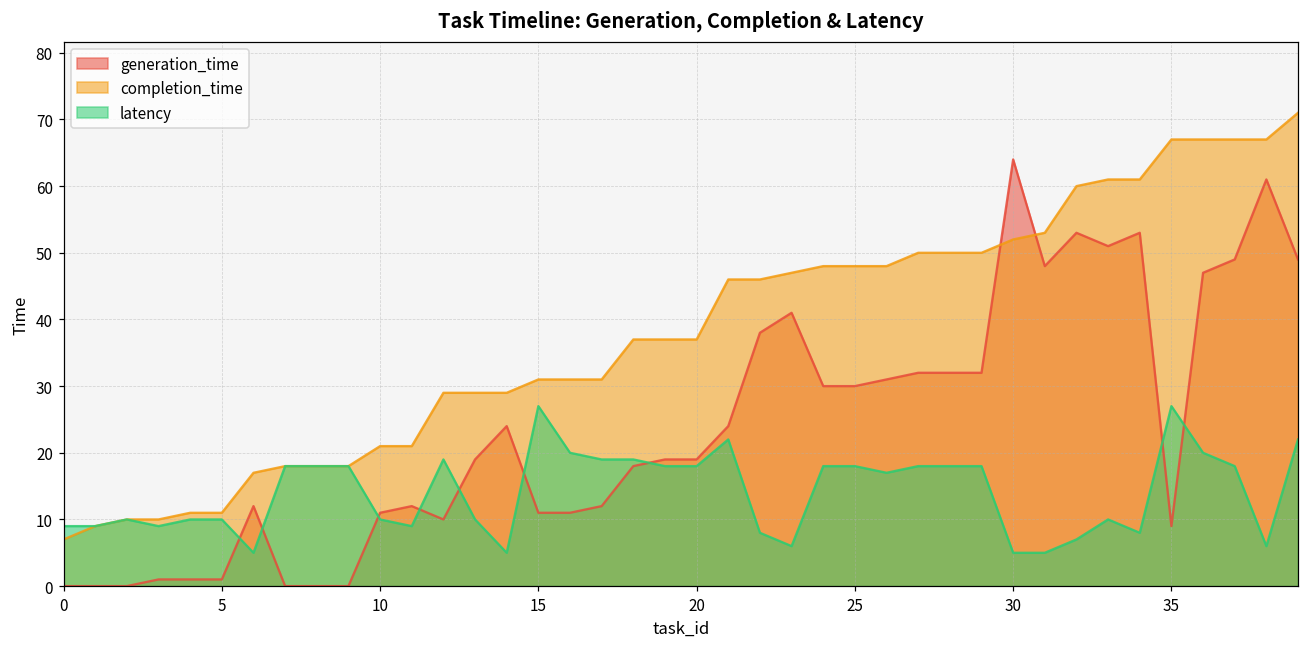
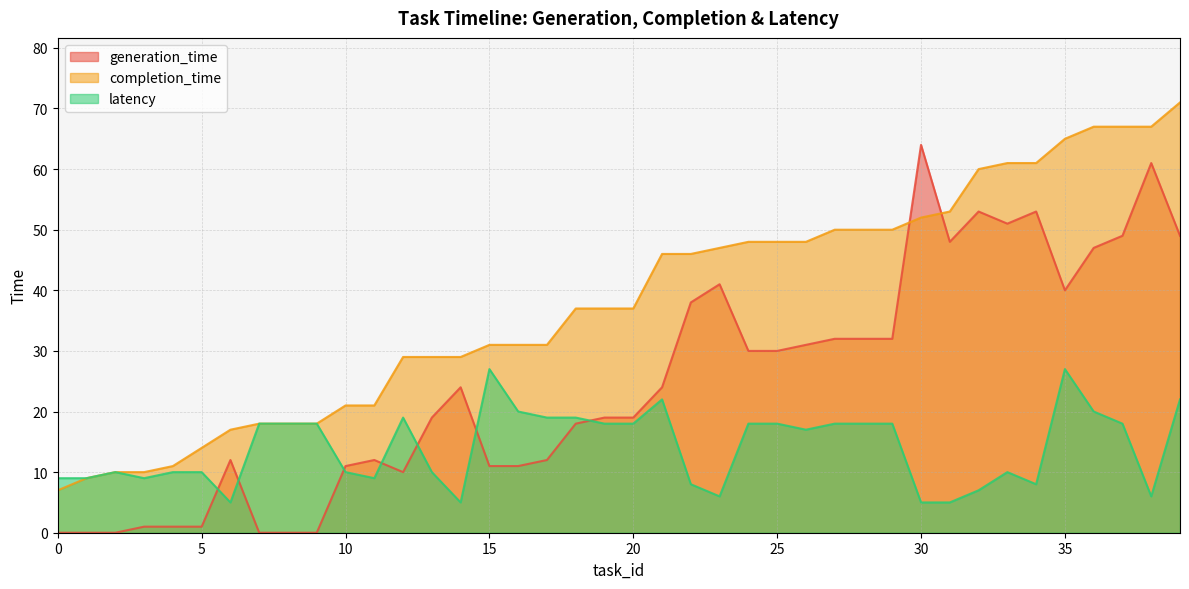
completion_time, 5: 11 -> 14
generation_time, 35: 9 -> 40
completion_time, 35: 67 -> 65
